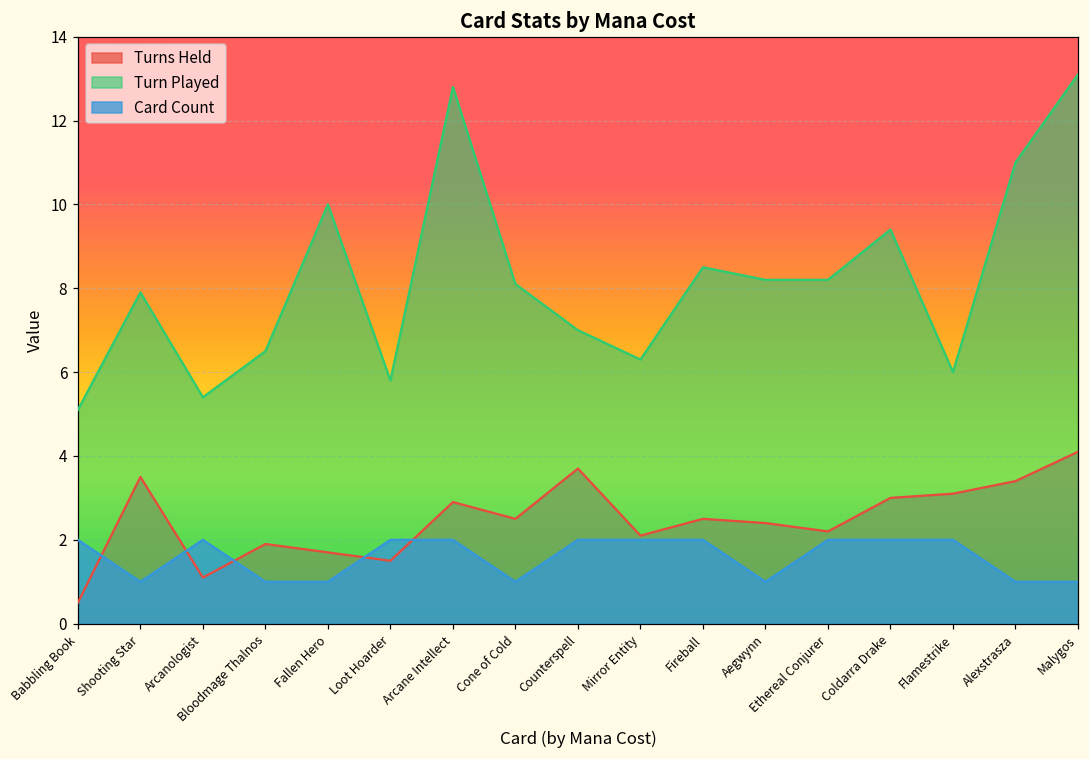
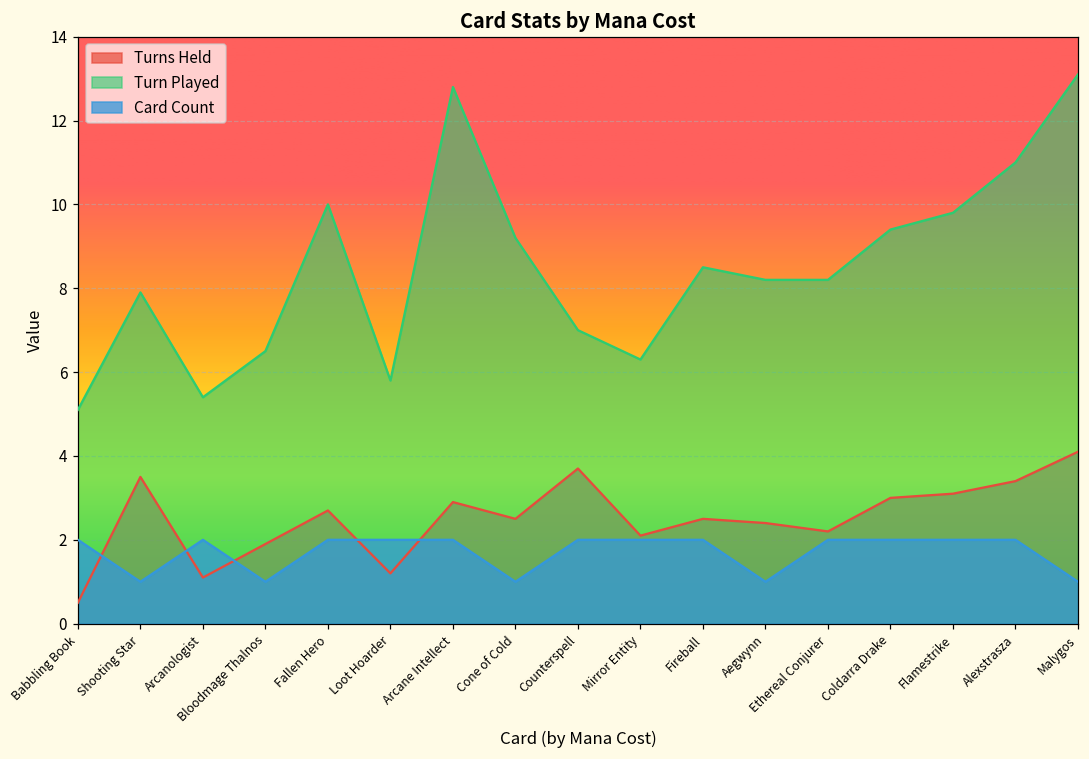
Turns Held, Fallen Hero: 1.7 -> 2.7
Card Count, Fallen Hero: 1 -> 2
Turns Held, Loot Hoarder: 1.5 -> 1.2
Turn Played, Cone of Cold: 8.1 -> 9.2
Turn Played, Flamestrike: 6.0 -> 9.8
Card Count, Alexstrasza: 1 -> 2
